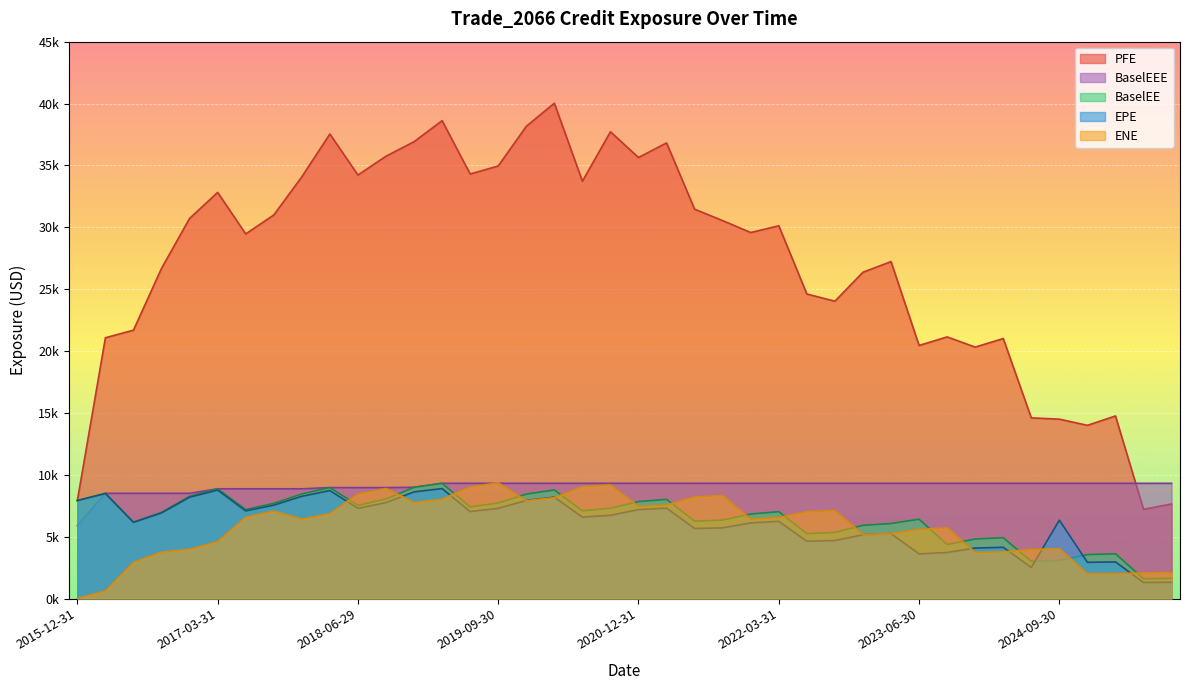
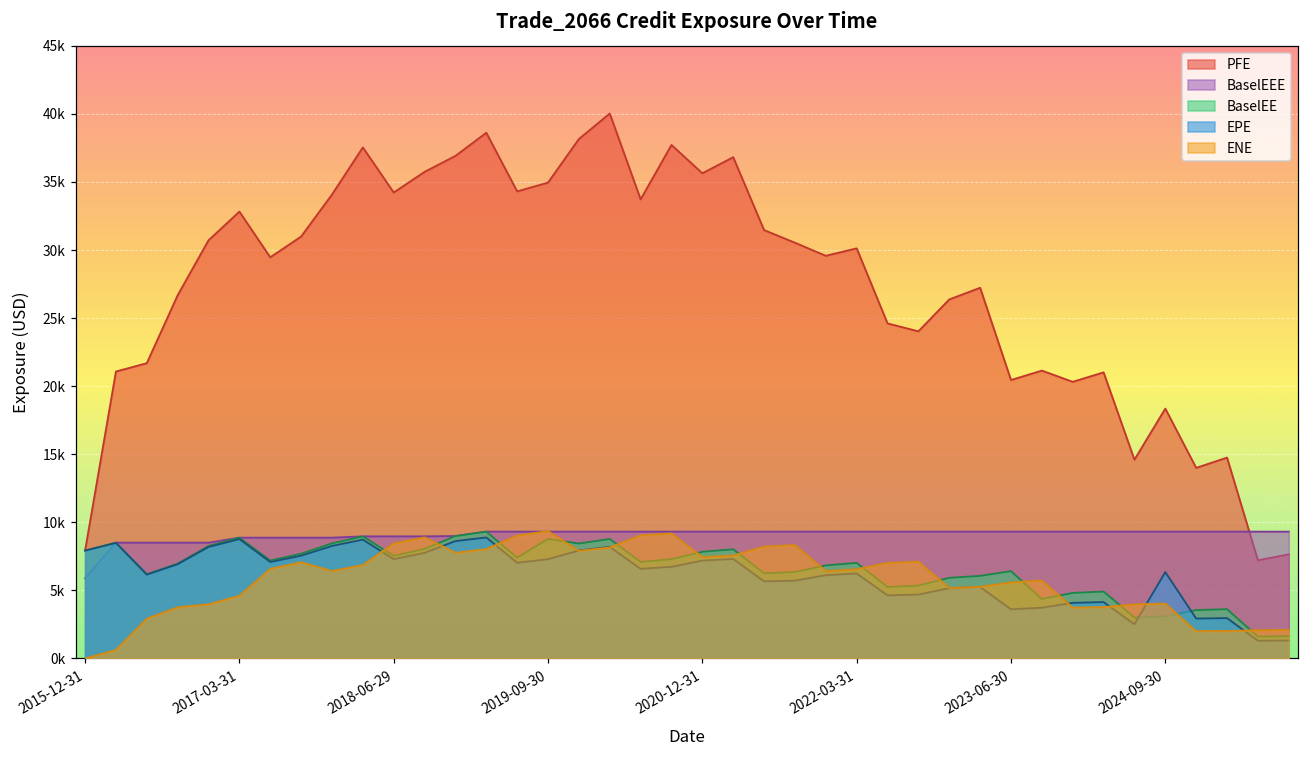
BaselEE, 2019-09-30: 7700 -> 8800
PFE, 2024-09-30: 14500 -> 18300
